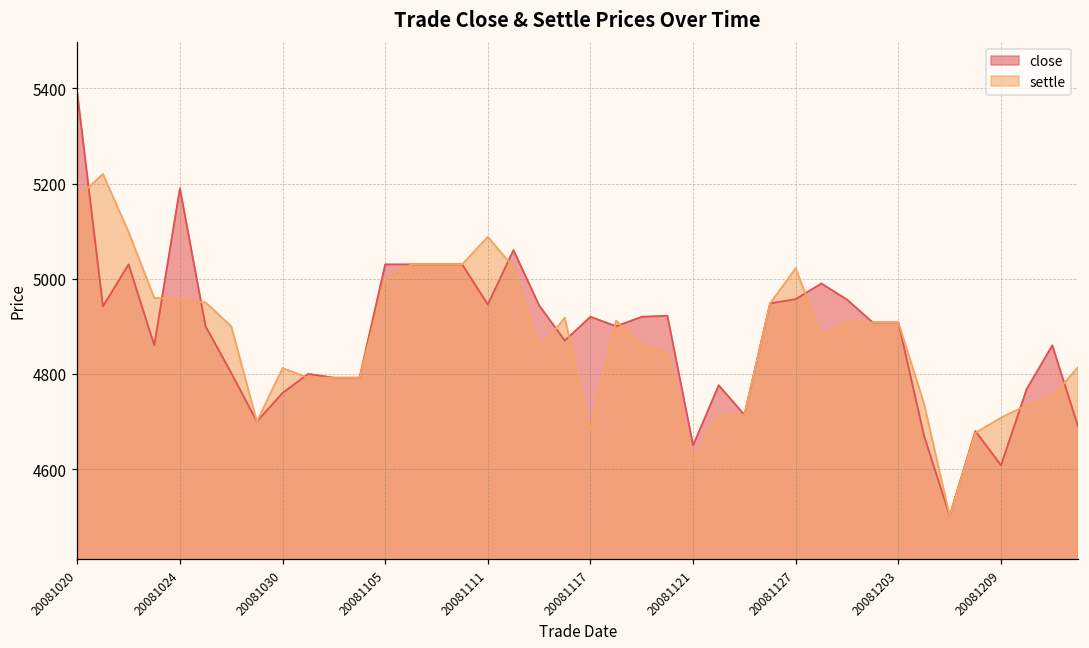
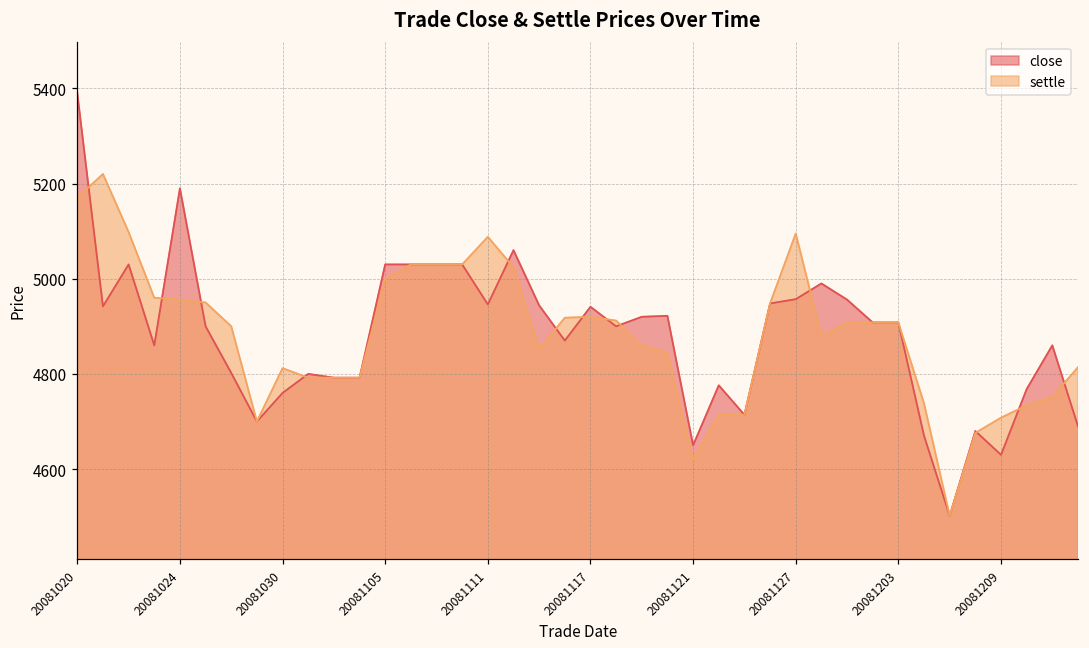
close, 20081117: 4920 -> 4940
settle, 20081117: 4680 -> 4920
settle, 20081127: 5020 -> 5100
close, 20081209: 4610 -> 4630
